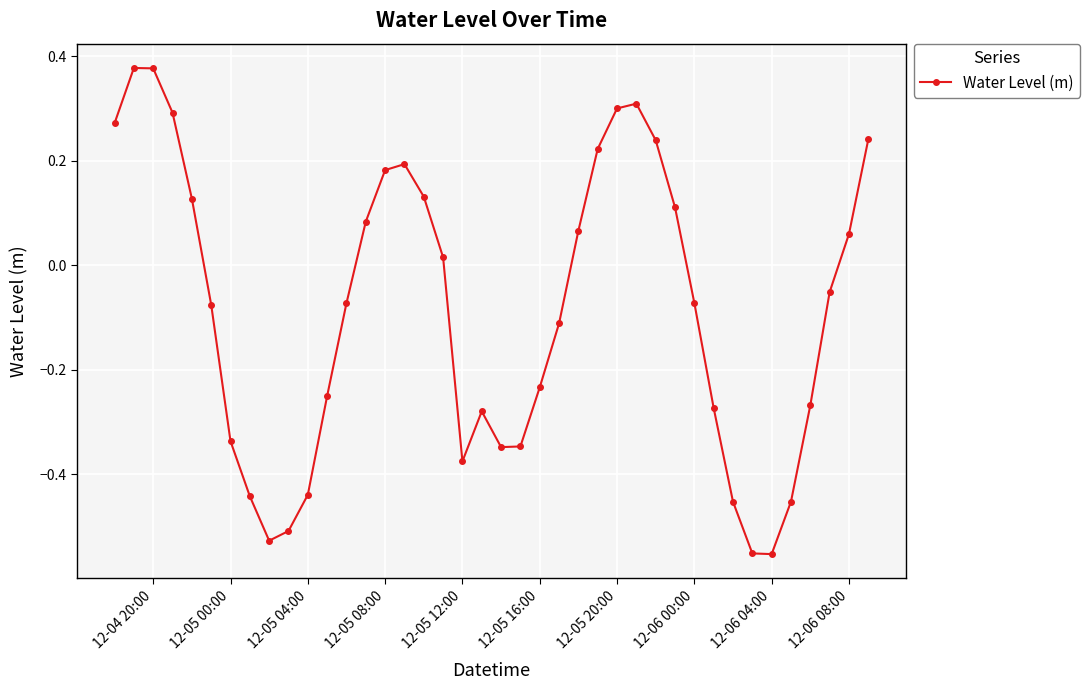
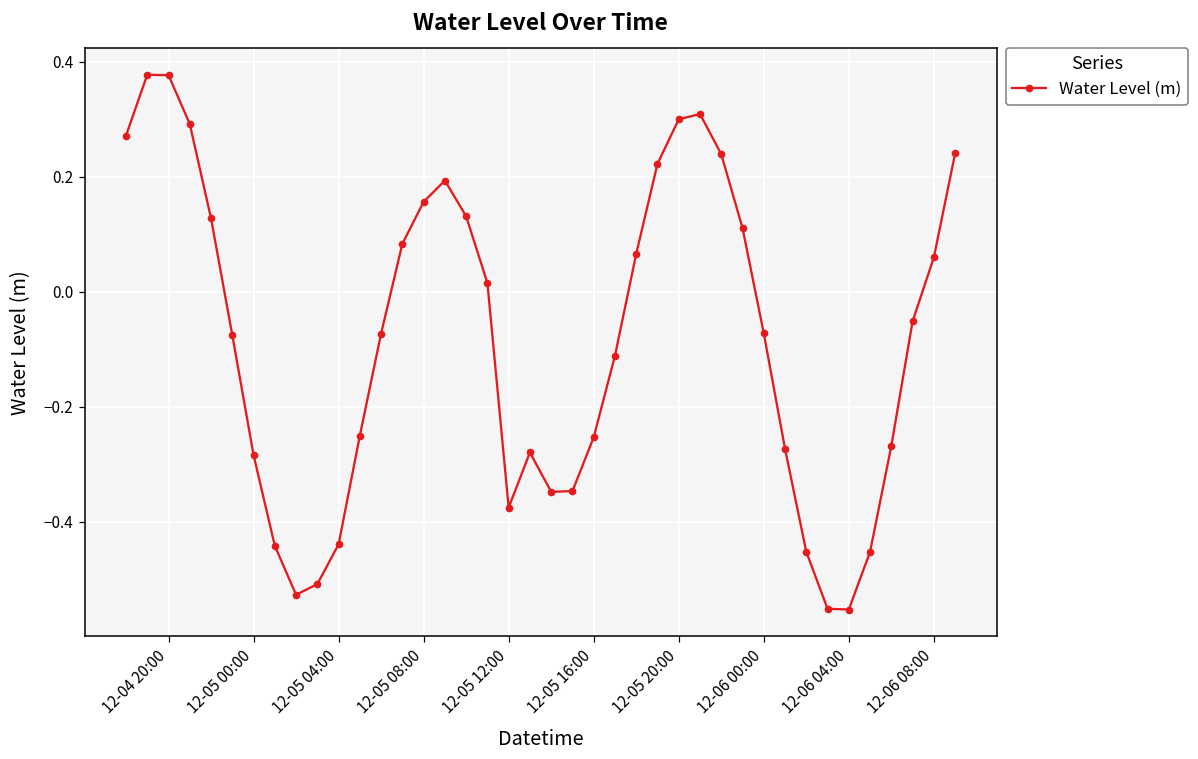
12-05 00:00: -0.34 -> -0.28
12-05 08:00: 0.18 -> 0.16
12-05 16:00: -0.23 -> -0.25
